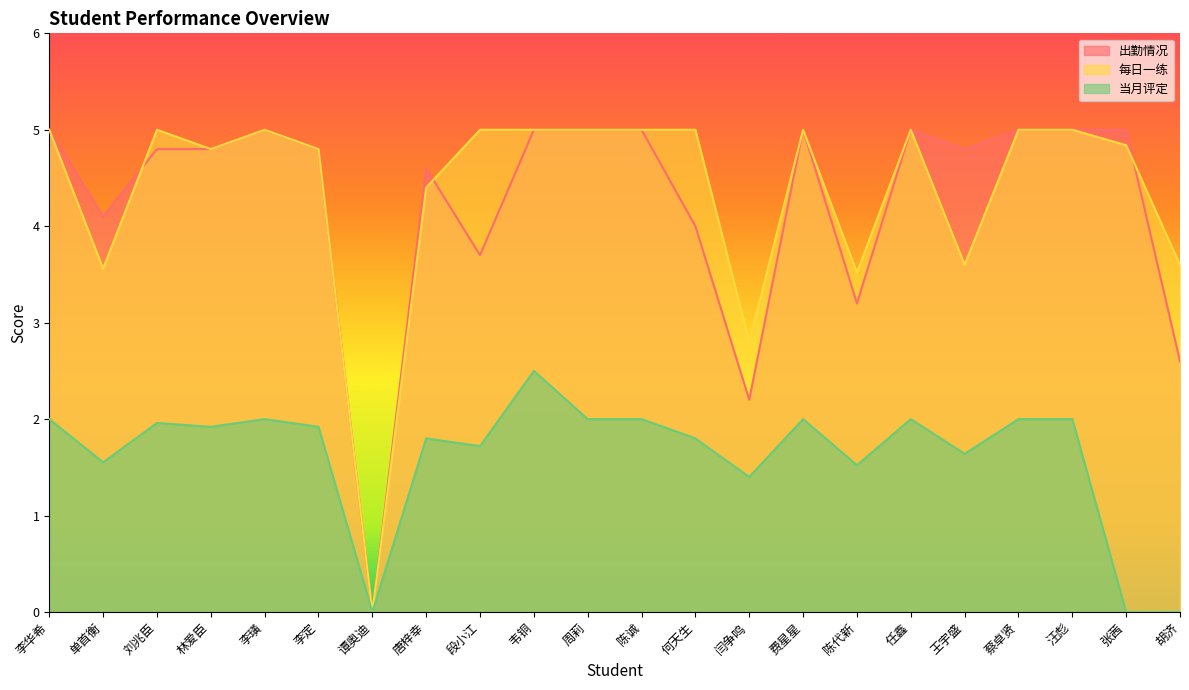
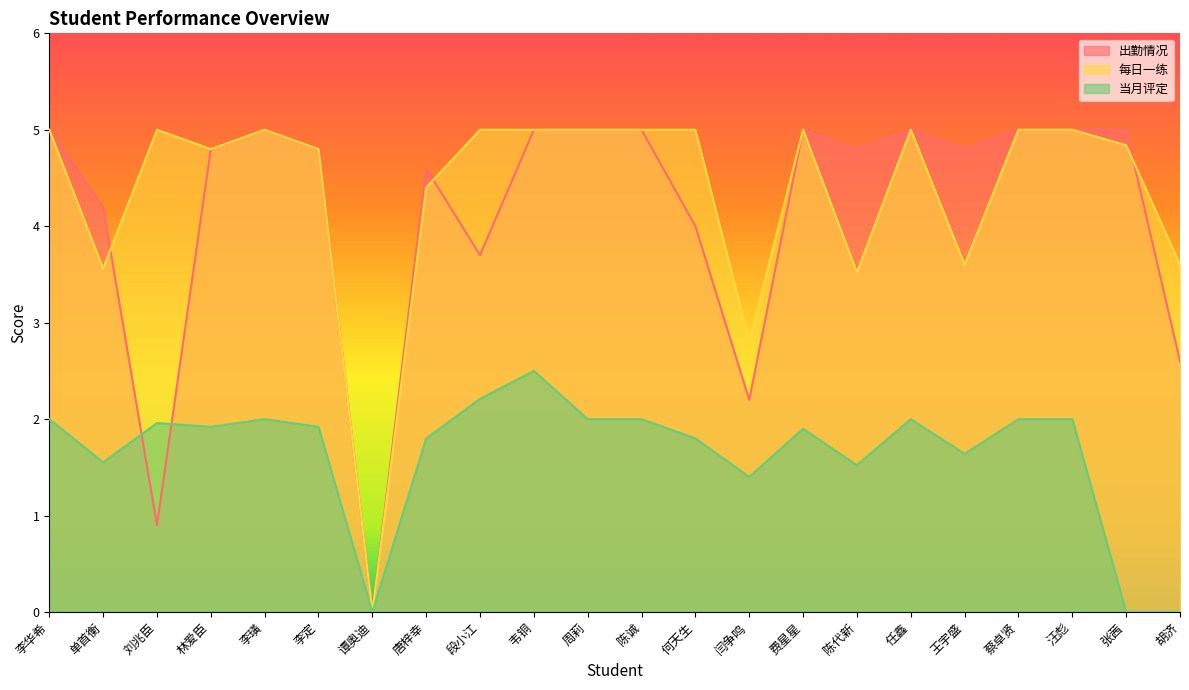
出勤情况, 单首衡: 4.1 -> 4.2
出勤情况, 刘兆臣: 4.8 -> 0.9
当月评定, 段小江: 1.7 -> 2.2
当月评定, 费星星: 2.0 -> 1.9
出勤情况, 陈代新: 3.2 -> 4.8
